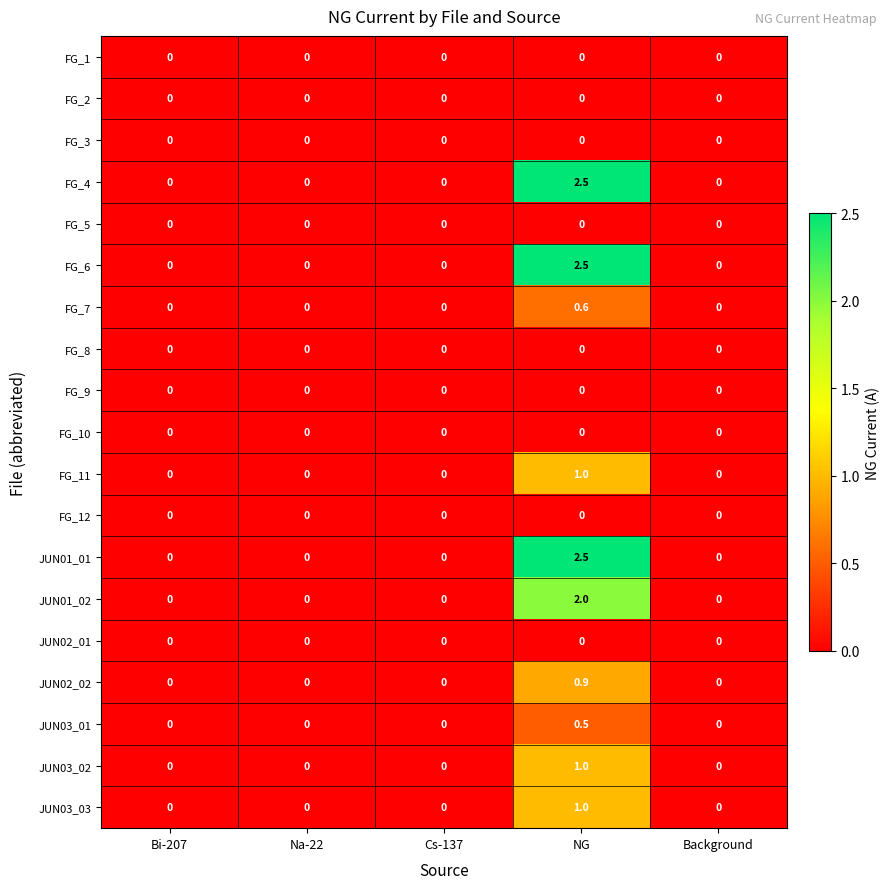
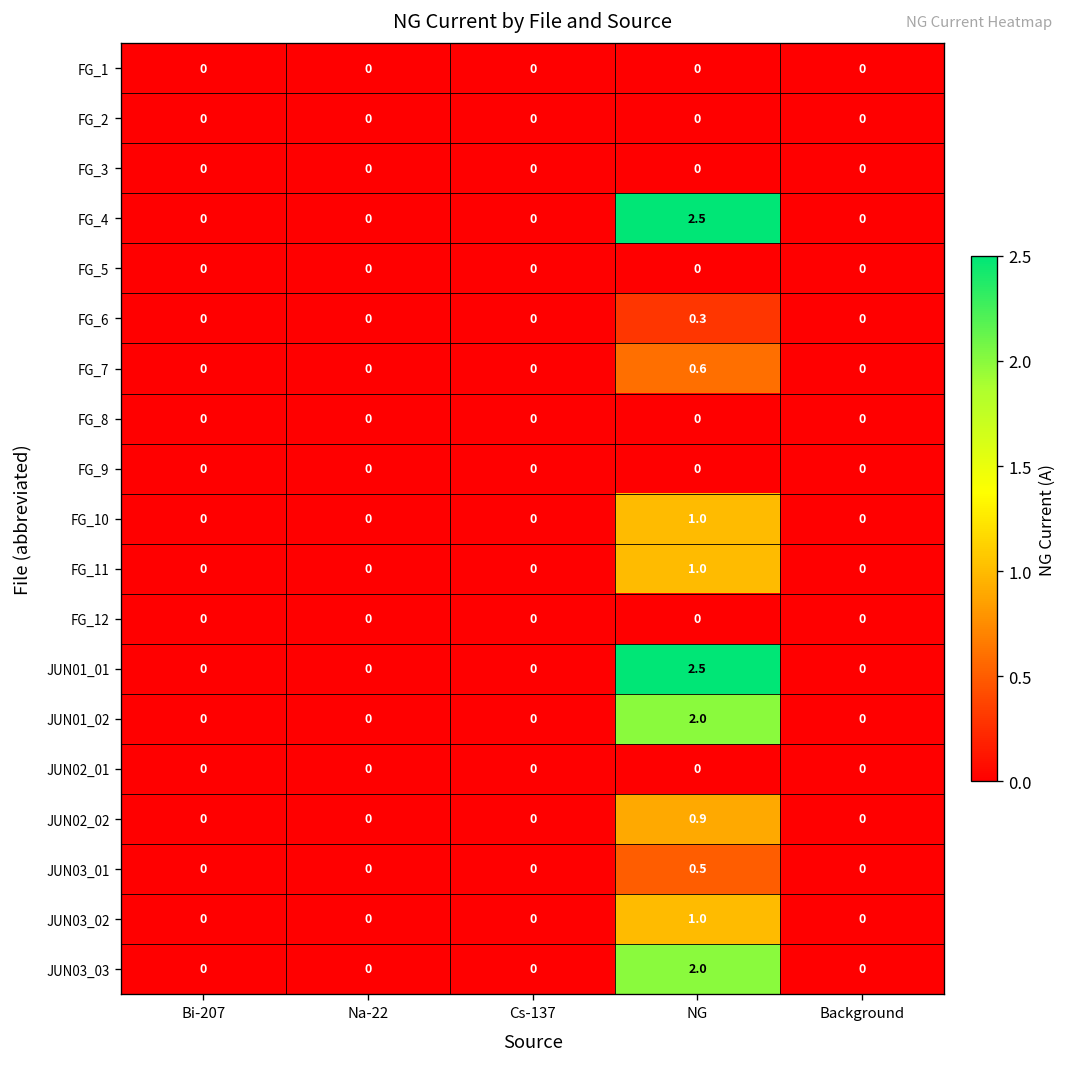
FG_6, NG: 2.5 -> 0.3
FG_10, NG: 0 -> 1.0
JUN03_03, NG: 1.0 -> 2.0
